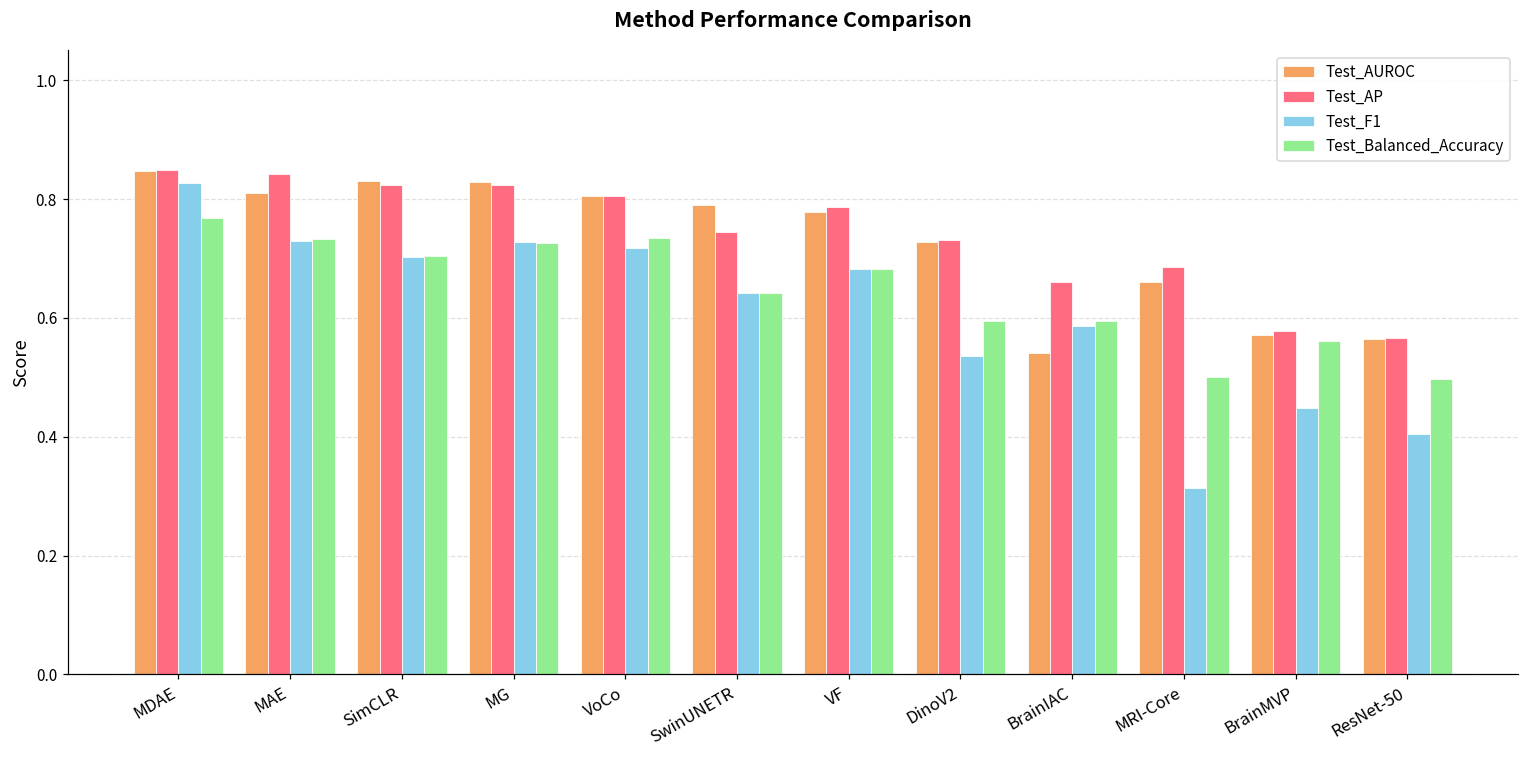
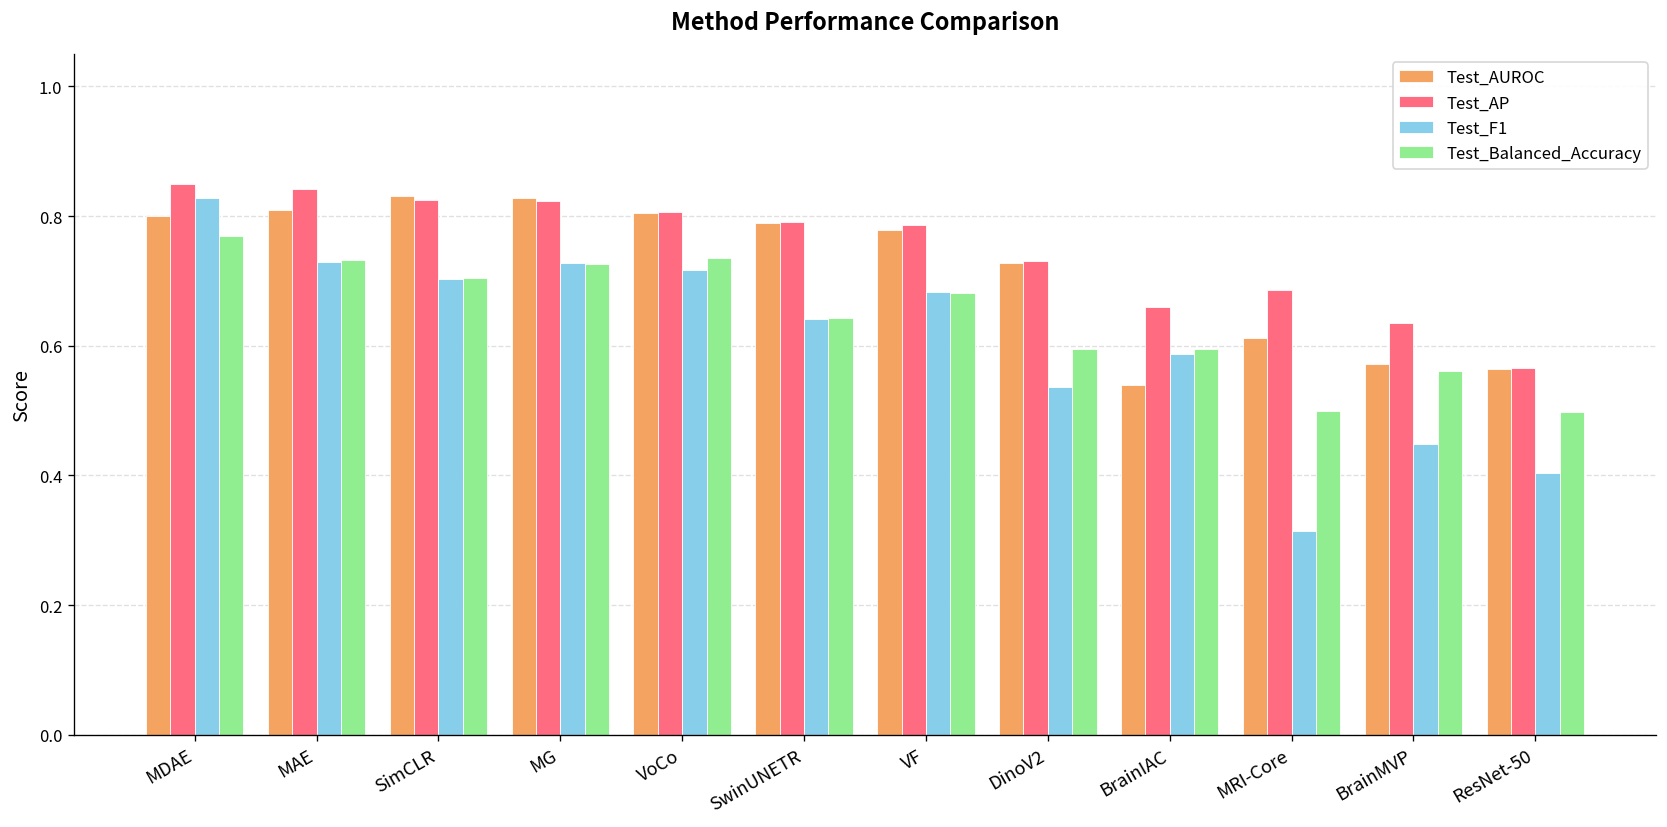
Test_AUROC, MDAE: 0.85 -> 0.80
Test_AP, SwinUNETR: 0.74 -> 0.79
Test_AUROC, MRI-Core: 0.66 -> 0.61
Test_AP, BrainMVP: 0.58 -> 0.64
